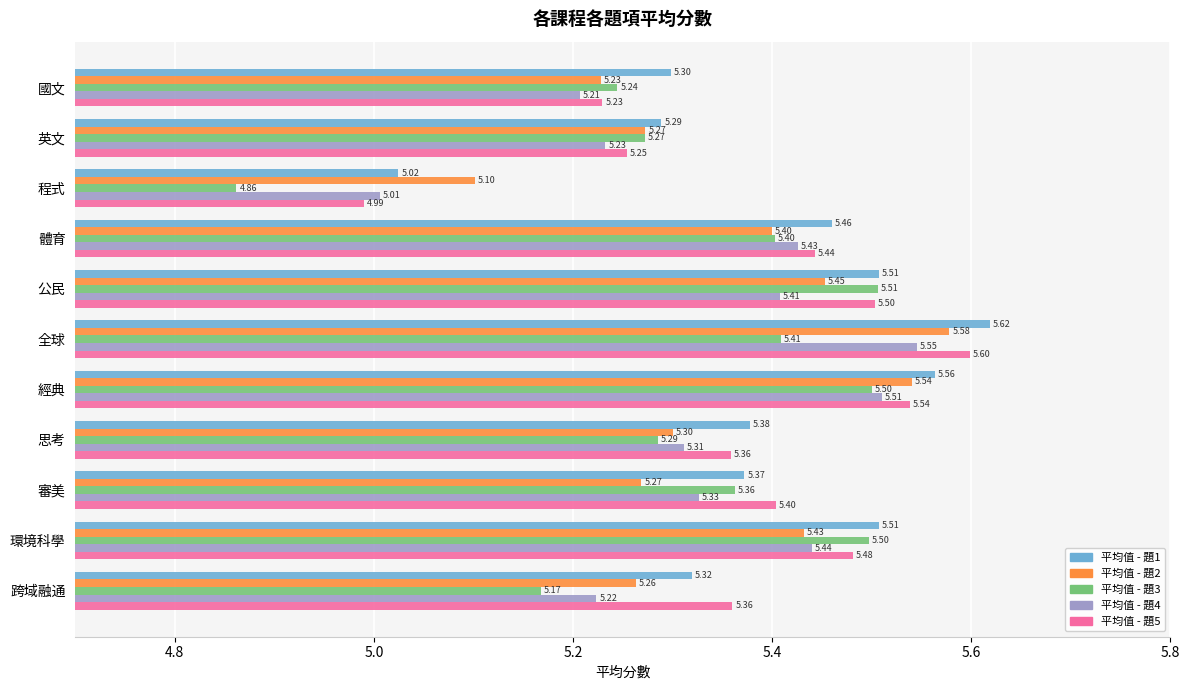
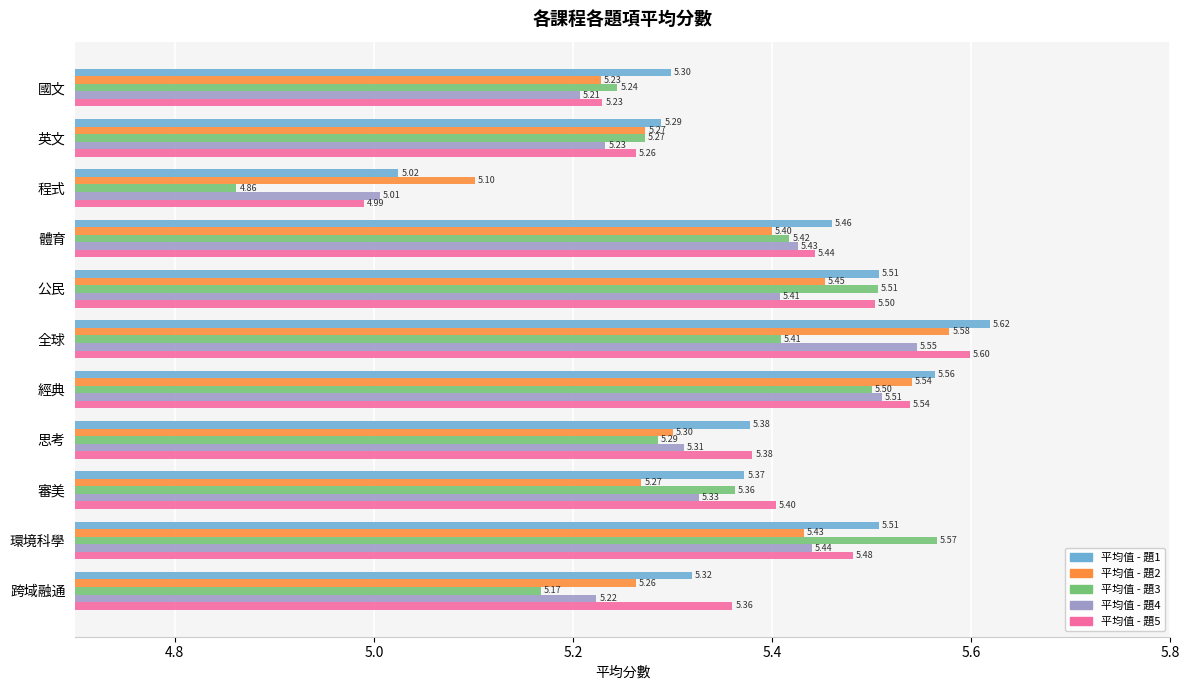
平均值 - 題5, 英文: 5.25 -> 5.26
平均值 - 題3, 體育: 5.40 -> 5.42
平均值 - 題5, 思考: 5.36 -> 5.38
平均值 - 題3, 環境科學: 5.50 -> 5.57
